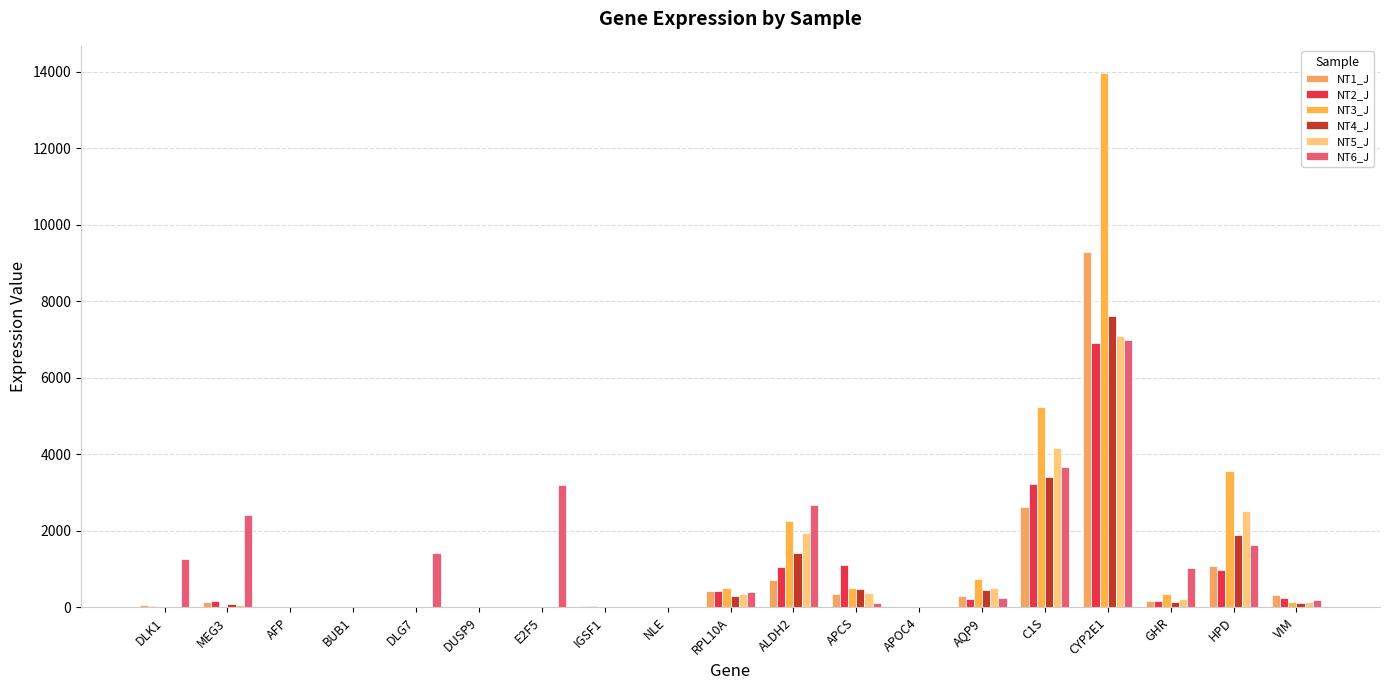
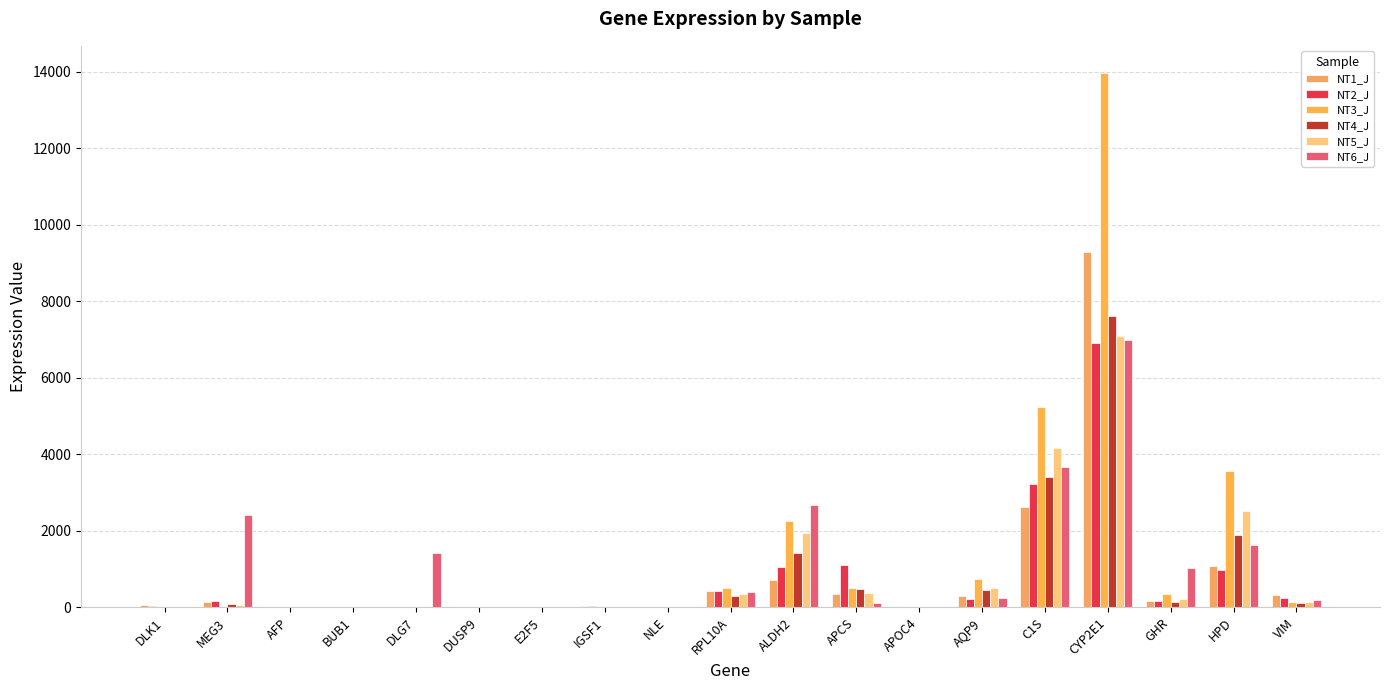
NT6_J, DLK1: 1300 -> 0
NT6_J, E2F5: 3200 -> 0
